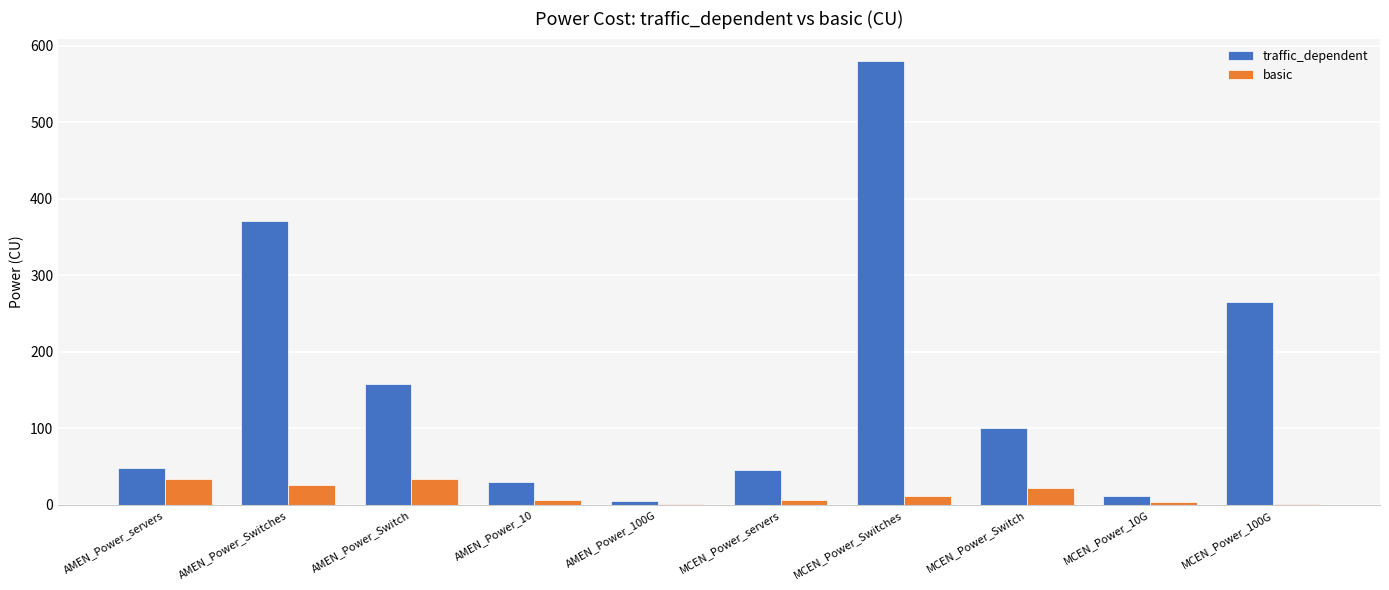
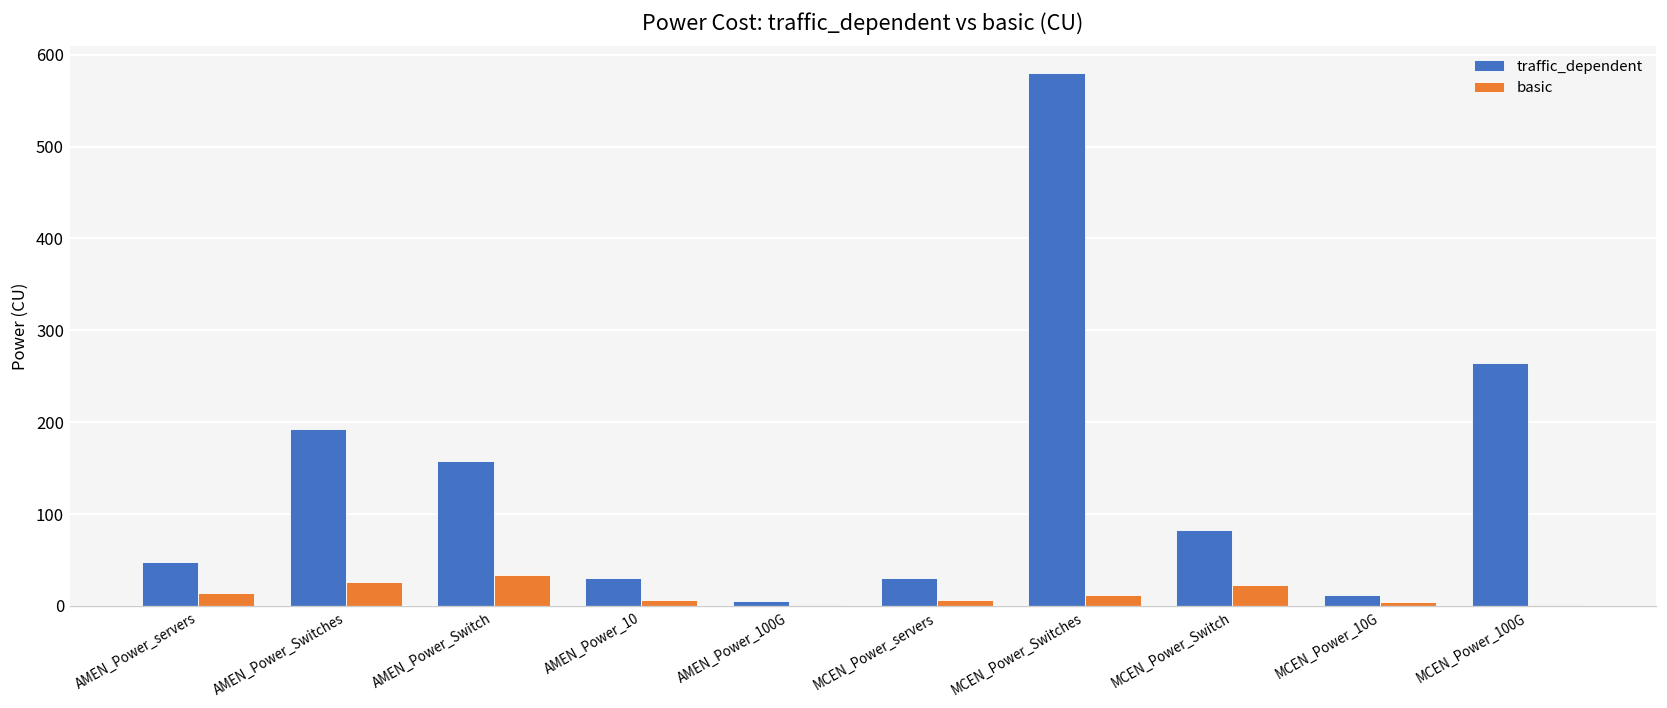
basic, AMEN_Power_servers: 30 -> 10
traffic_dependent, AMEN_Power_Switches: 370 -> 190
traffic_dependent, MCEN_Power_servers: 50 -> 30
traffic_dependent, MCEN_Power_Switch: 100 -> 80
